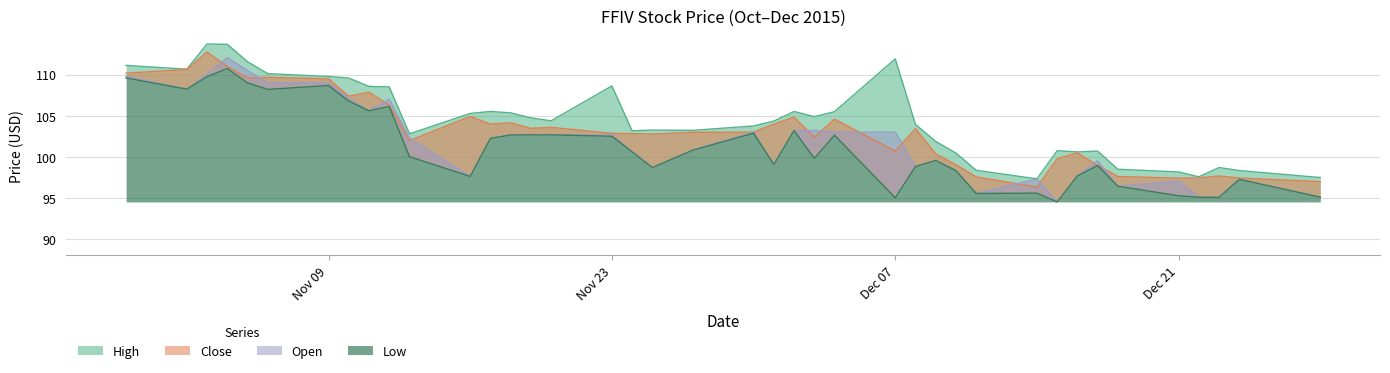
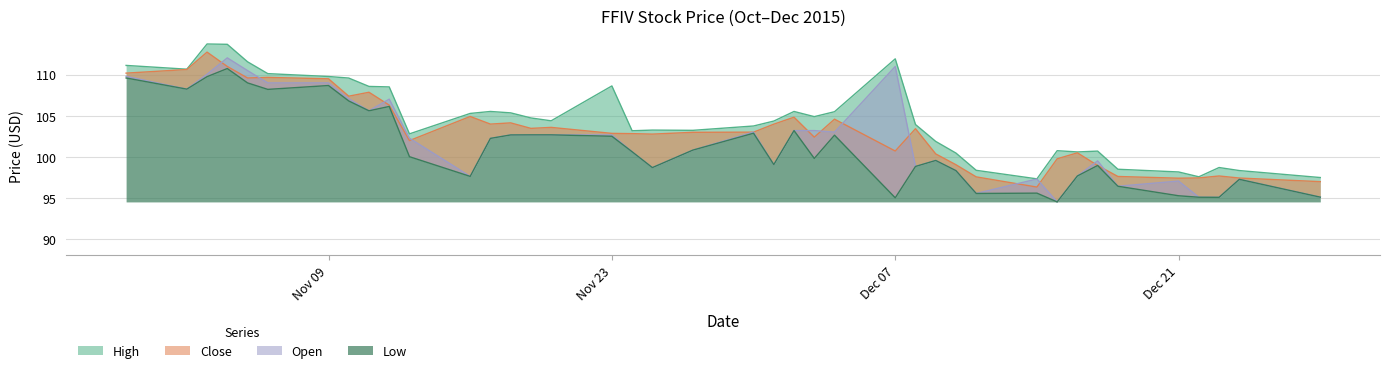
Open, Dec 07: 103 -> 111
